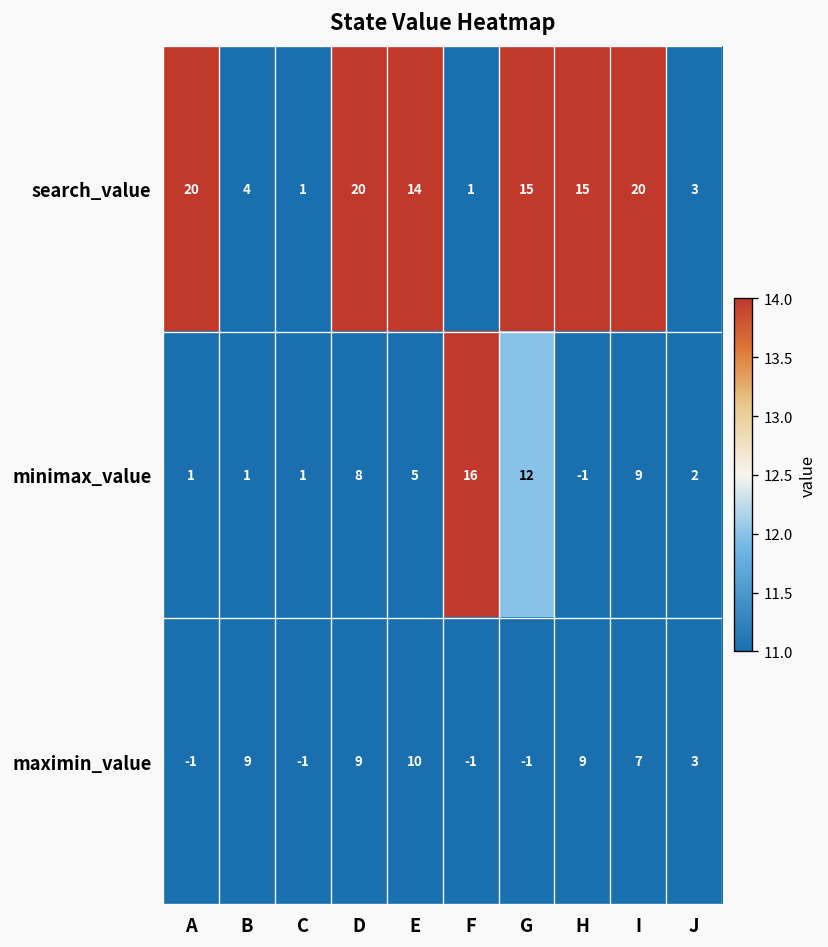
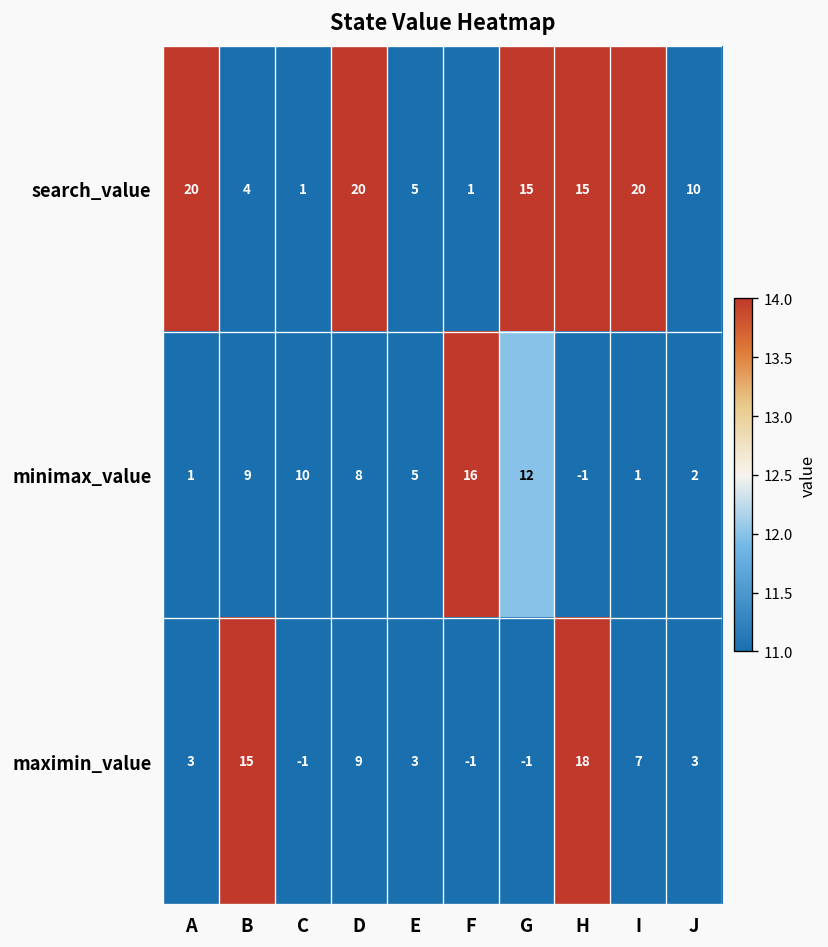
search_value, E: 14 -> 5
search_value, J: 3 -> 10
minimax_value, B: 1 -> 9
minimax_value, C: 1 -> 10
minimax_value, I: 9 -> 1
maximin_value, A: -1 -> 3
maximin_value, B: 9 -> 15
maximin_value, E: 10 -> 3
maximin_value, H: 9 -> 18
